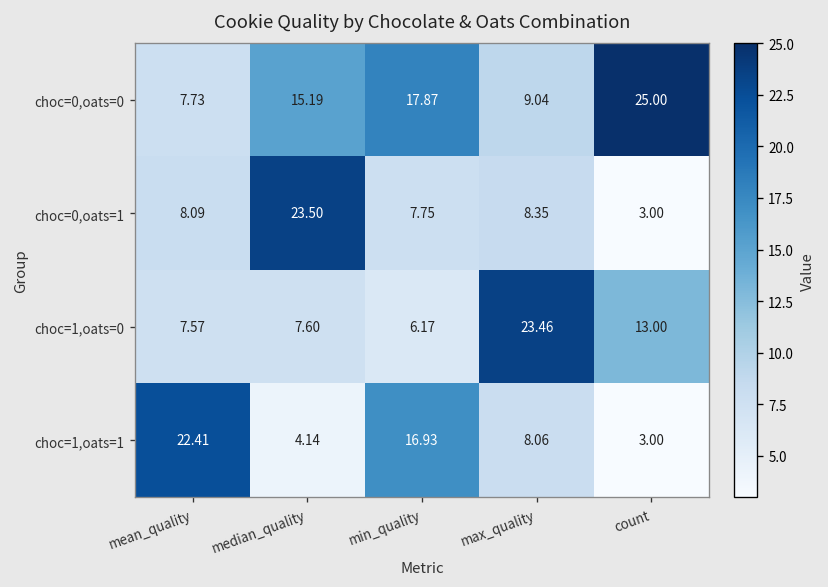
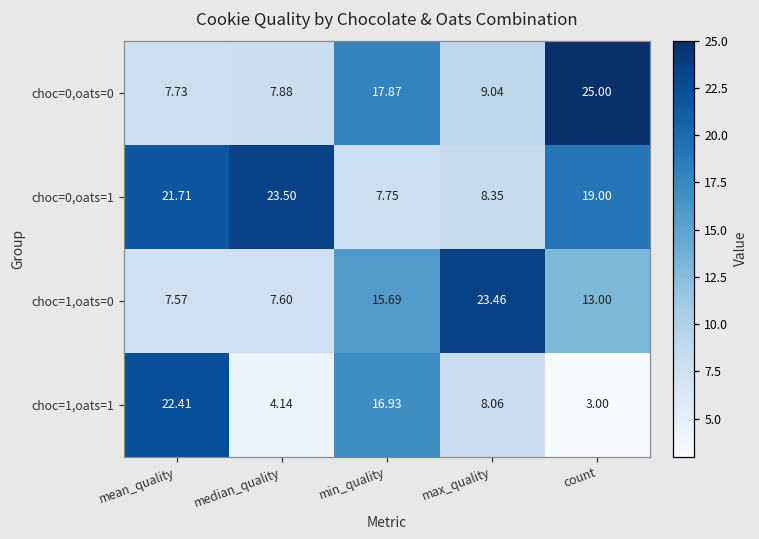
choc=0,oats=0, median_quality: 15.19 -> 7.88
choc=0,oats=1, mean_quality: 8.09 -> 21.71
choc=0,oats=1, count: 3.00 -> 19.00
choc=1,oats=0, min_quality: 6.17 -> 15.69
